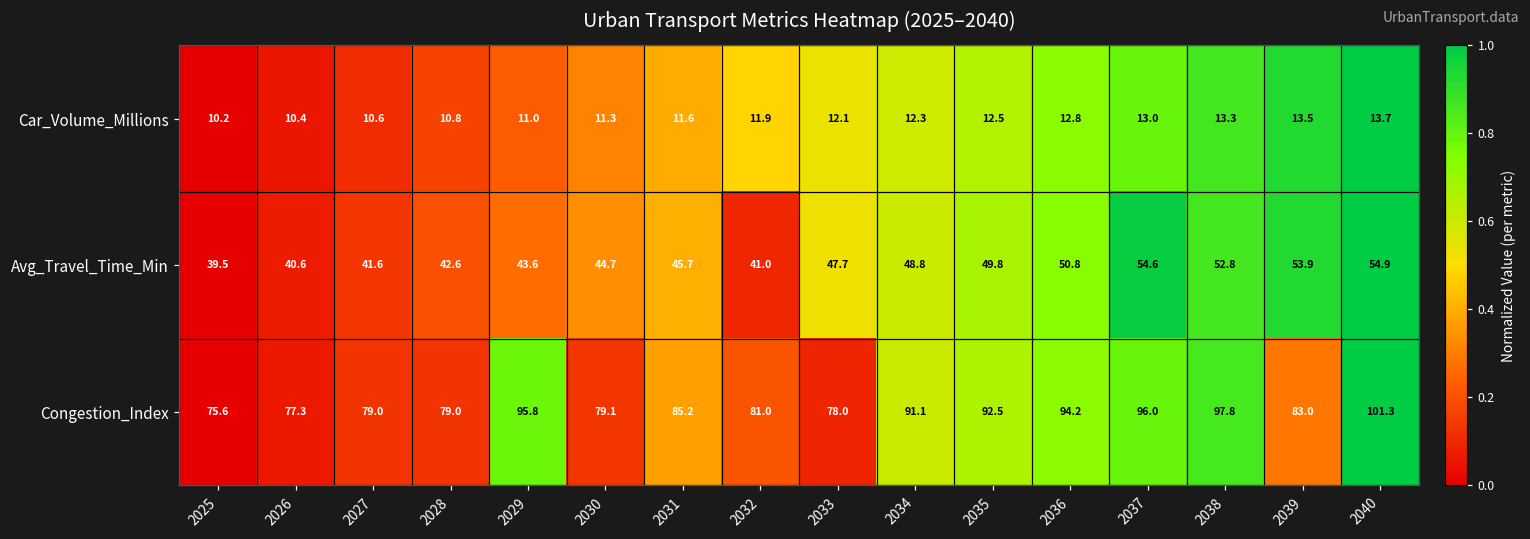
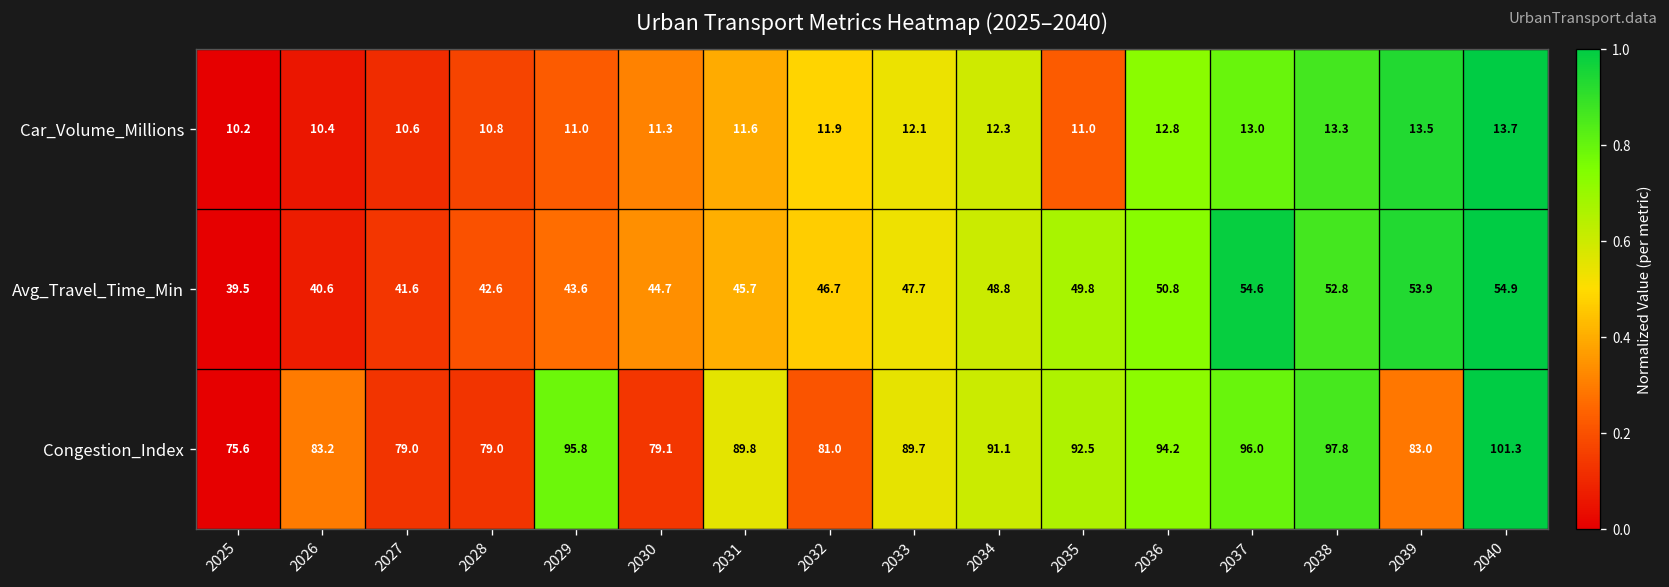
Car_Volume_Millions, 2035: 12.5 -> 11.0
Avg_Travel_Time_Min, 2032: 41.0 -> 46.7
Congestion_Index, 2026: 77.3 -> 83.2
Congestion_Index, 2031: 85.2 -> 89.8
Congestion_Index, 2033: 78.0 -> 89.7
